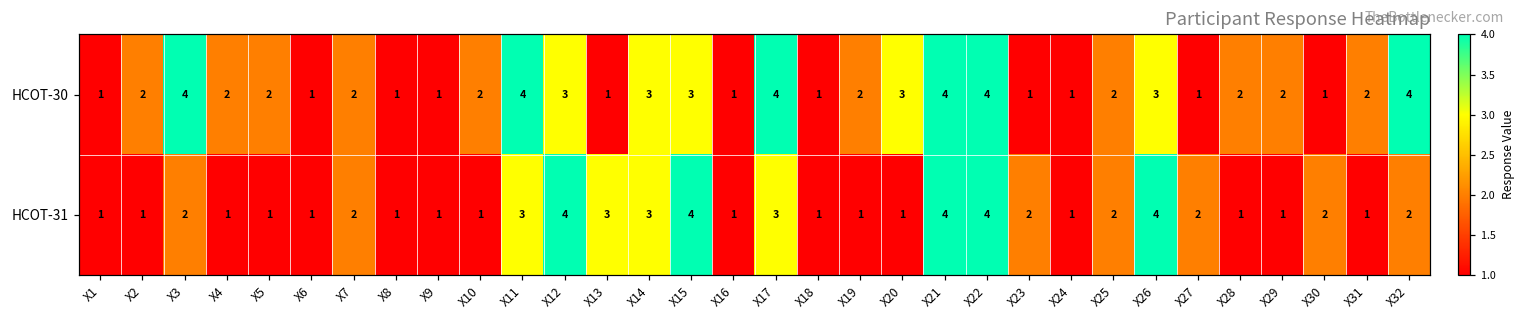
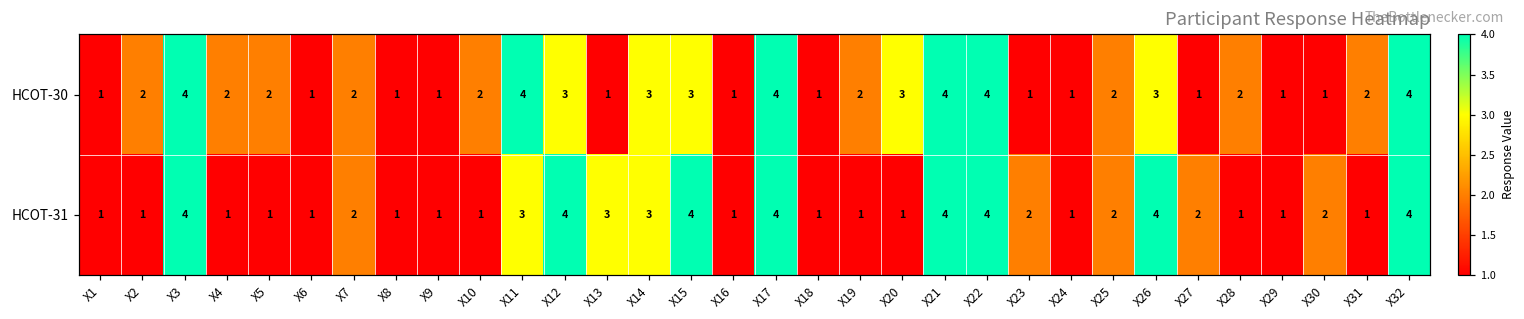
HCOT-30, X29: 2 -> 1
HCOT-31, X3: 2 -> 4
HCOT-31, X17: 3 -> 4
HCOT-31, X32: 2 -> 4
